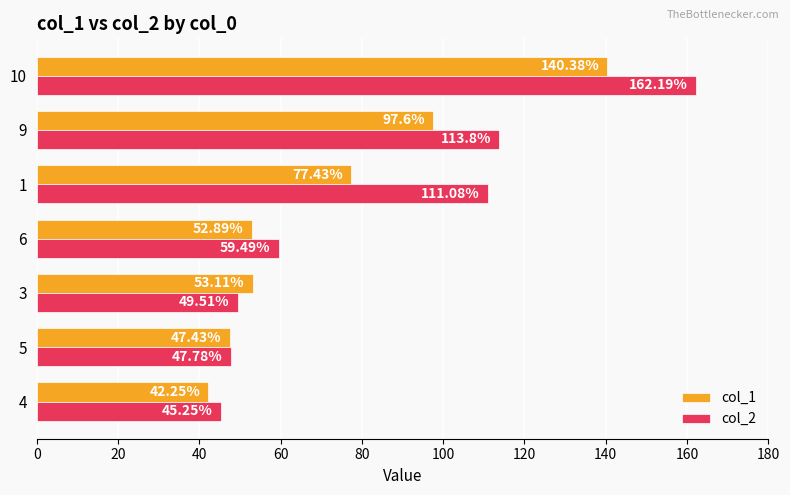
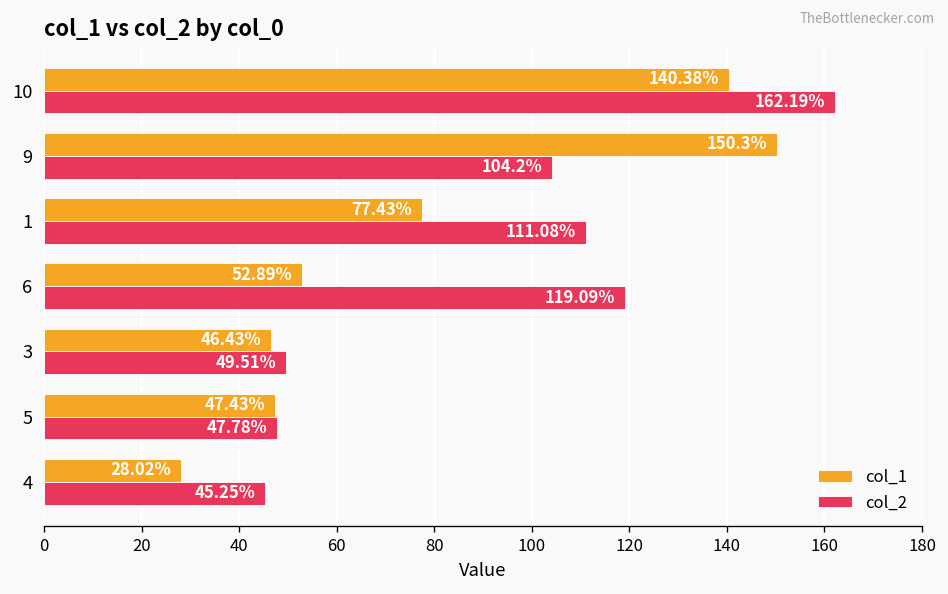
col_1, 9: 97.6% -> 150.3%
col_2, 9: 113.8% -> 104.2%
col_2, 6: 59.49% -> 119.09%
col_1, 3: 53.11% -> 46.43%
col_1, 4: 42.25% -> 28.02%
